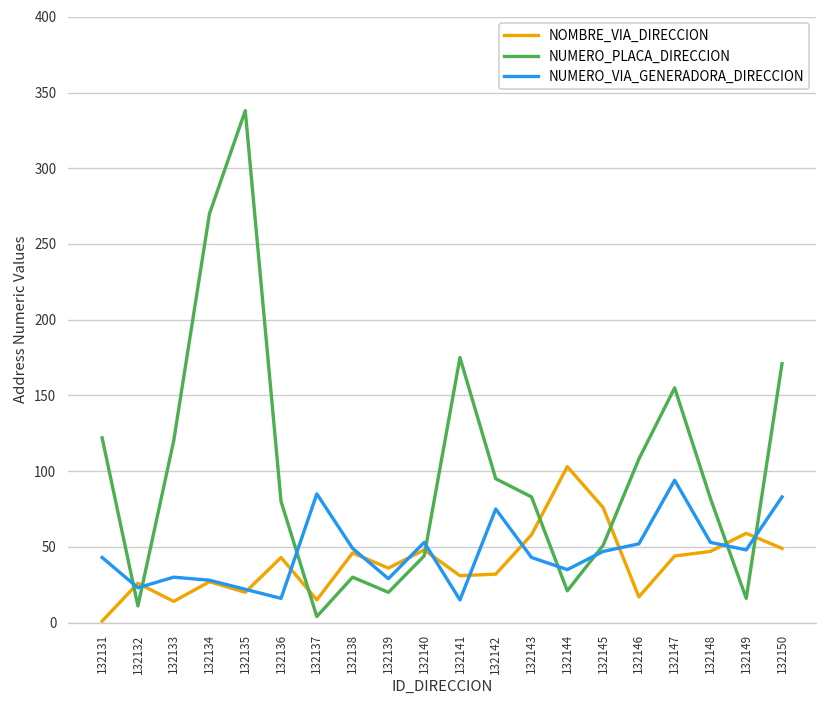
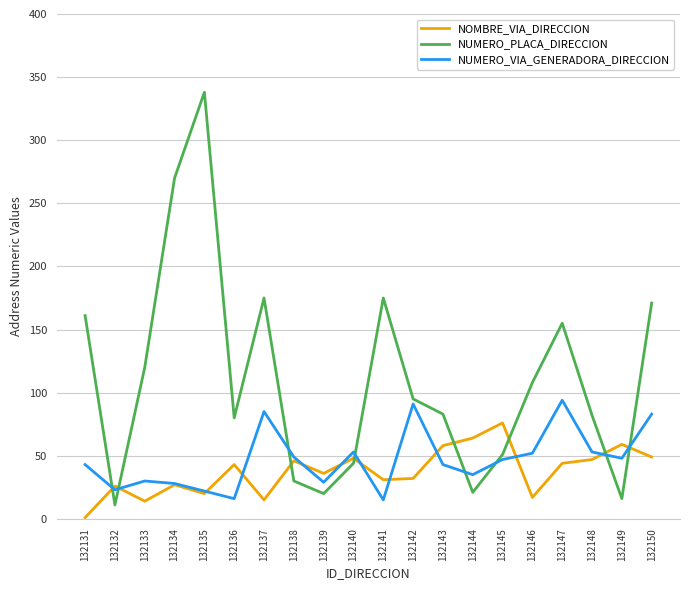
NUMERO_PLACA_DIRECCION, 132131: 122 -> 161
NUMERO_PLACA_DIRECCION, 132137: 4 -> 175
NUMERO_VIA_GENERADORA_DIRECCION, 132142: 75 -> 91
NOMBRE_VIA_DIRECCION, 132144: 103 -> 64
